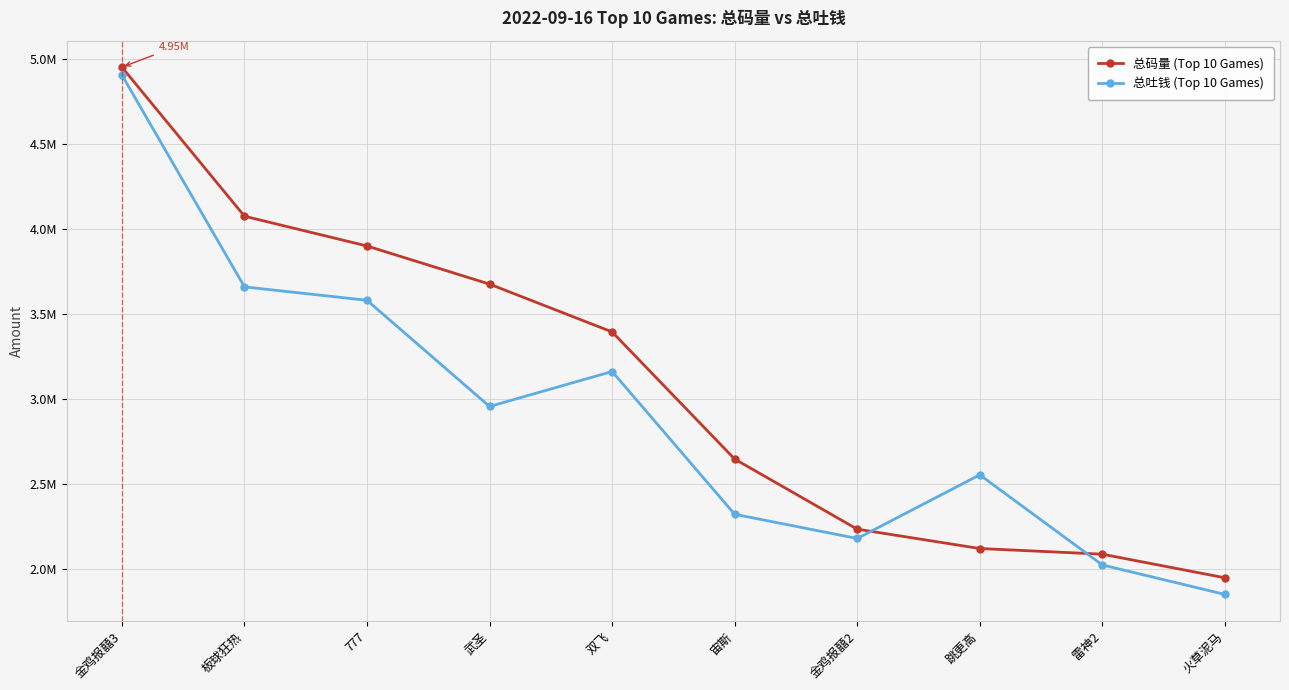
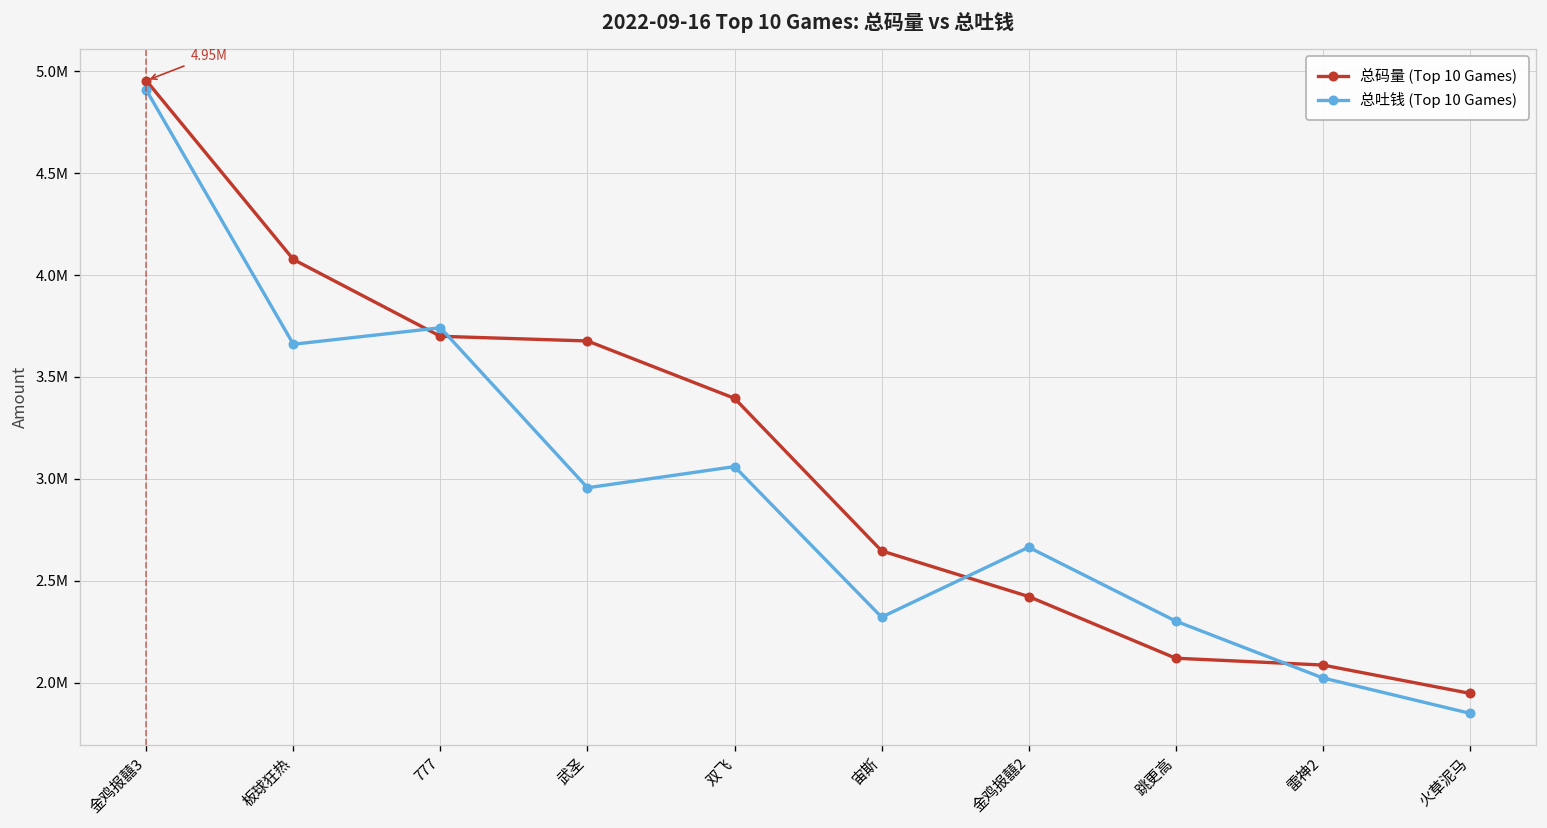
总码量 (Top 10 Games), 777: 3900000 -> 3700000
总吐钱 (Top 10 Games), 777: 3580000 -> 3740000
总吐钱 (Top 10 Games), 双飞: 3160000 -> 3060000
总码量 (Top 10 Games), 金鸡报囍2: 2230000 -> 2420000
总吐钱 (Top 10 Games), 金鸡报囍2: 2180000 -> 2660000
总吐钱 (Top 10 Games), 跳更高: 2550000 -> 2300000
